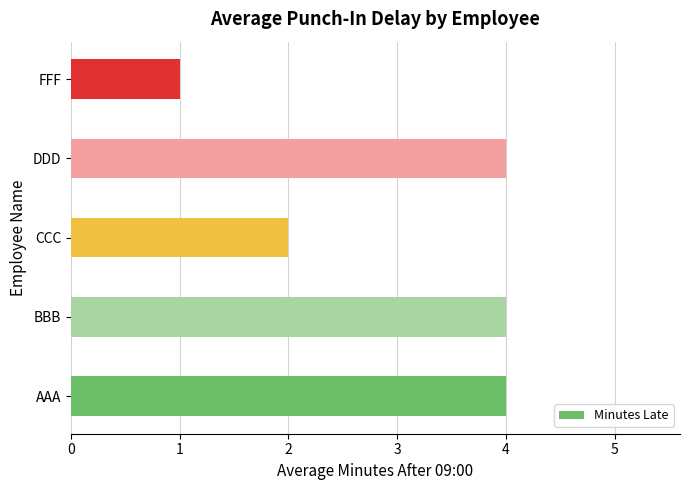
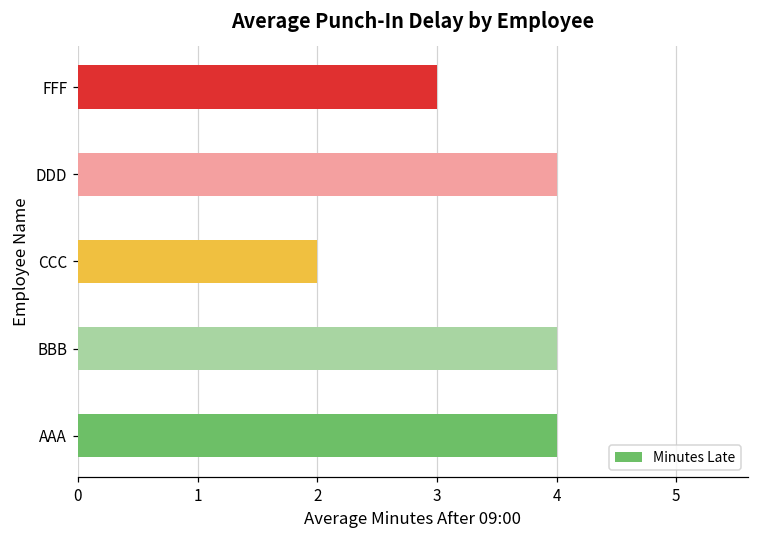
FFF: 1 -> 3
